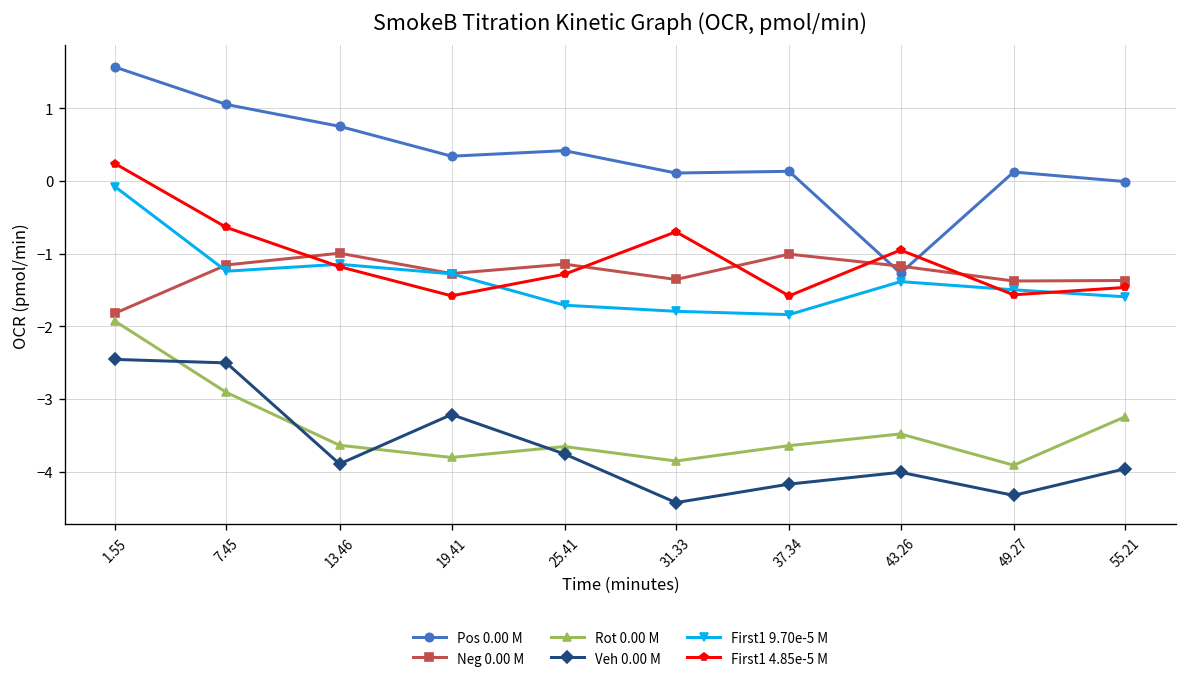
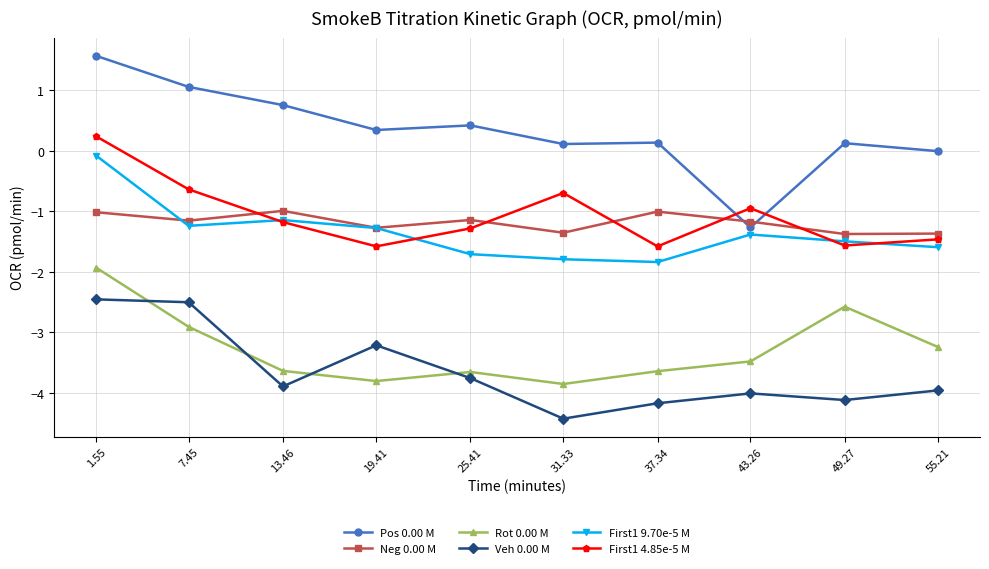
Neg 0.00 M, 1.55: -1.8 -> -1.0
Rot 0.00 M, 49.27: -3.9 -> -2.6
Veh 0.00 M, 49.27: -4.3 -> -4.1
